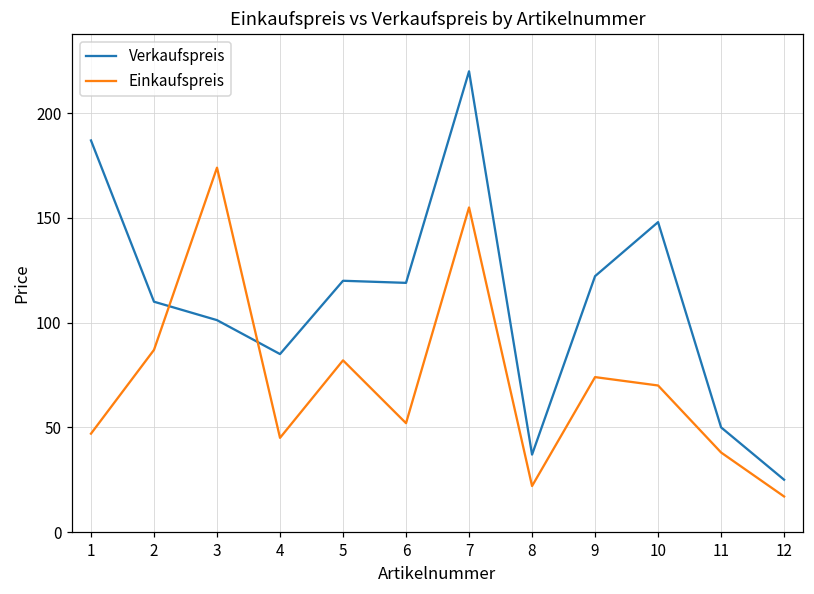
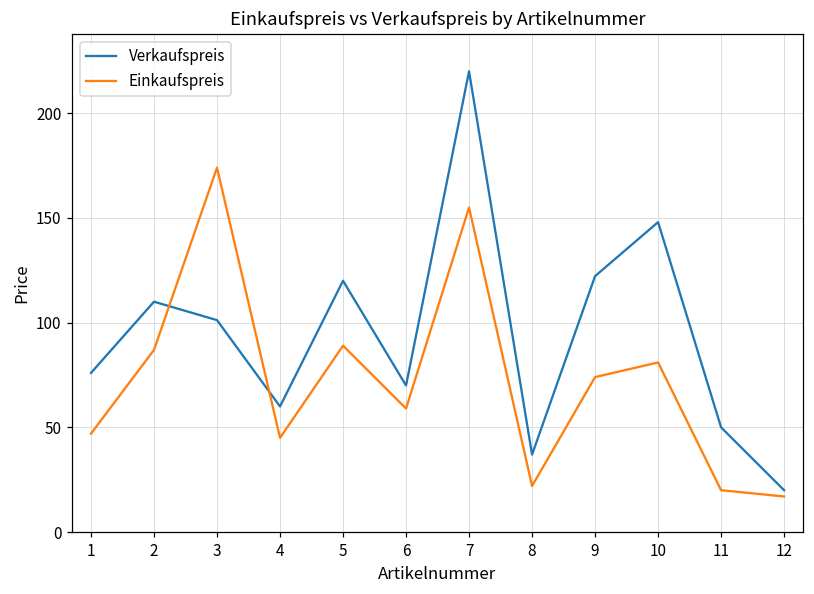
Verkaufspreis, 1: 187 -> 76
Verkaufspreis, 4: 85 -> 60
Einkaufspreis, 5: 82 -> 89
Verkaufspreis, 6: 119 -> 70
Einkaufspreis, 6: 52 -> 59
Einkaufspreis, 10: 70 -> 81
Einkaufspreis, 11: 38 -> 20
Verkaufspreis, 12: 25 -> 20
